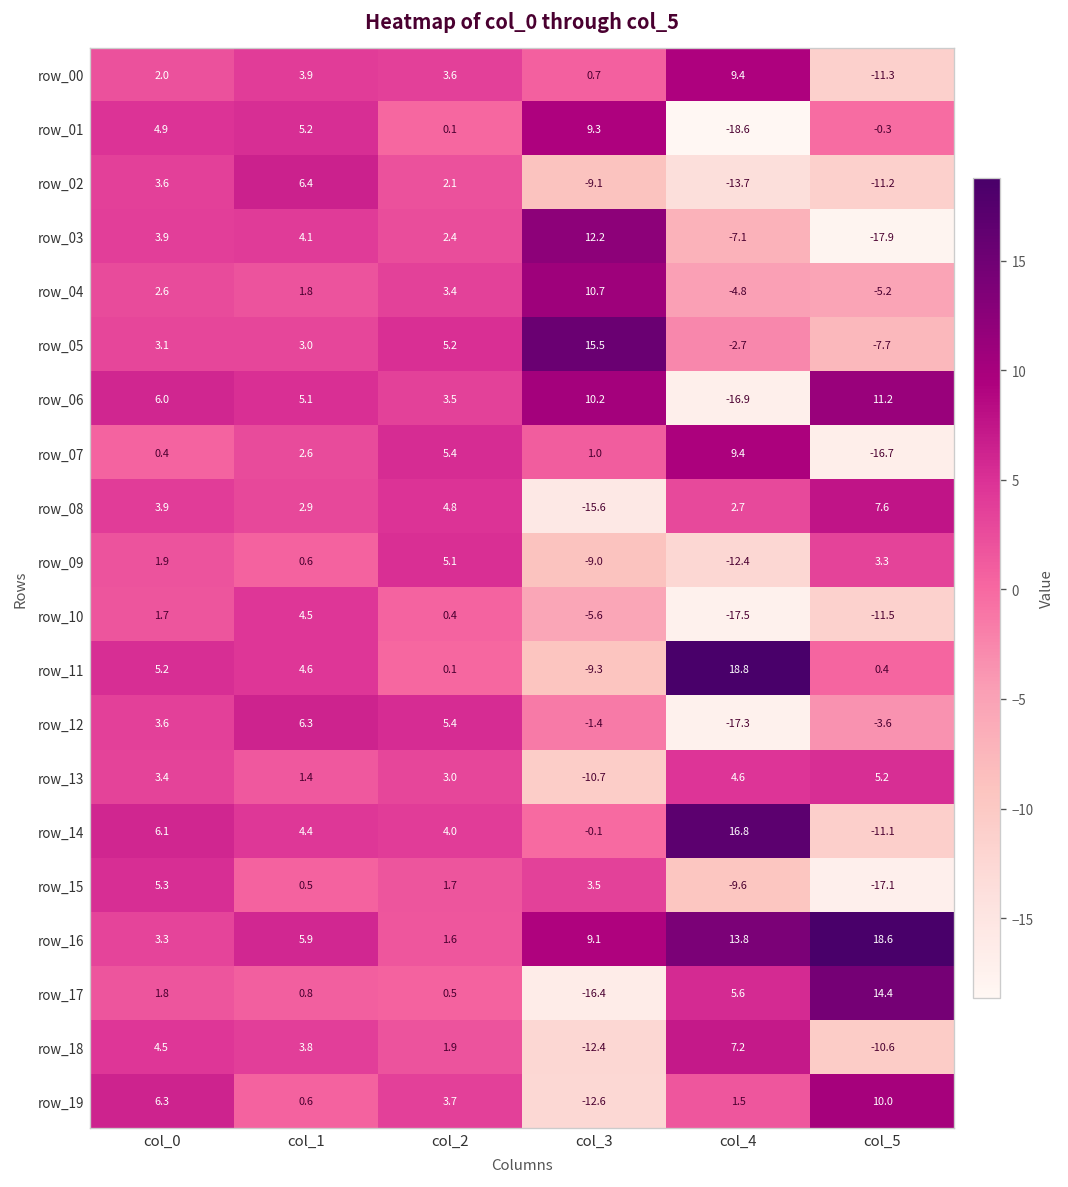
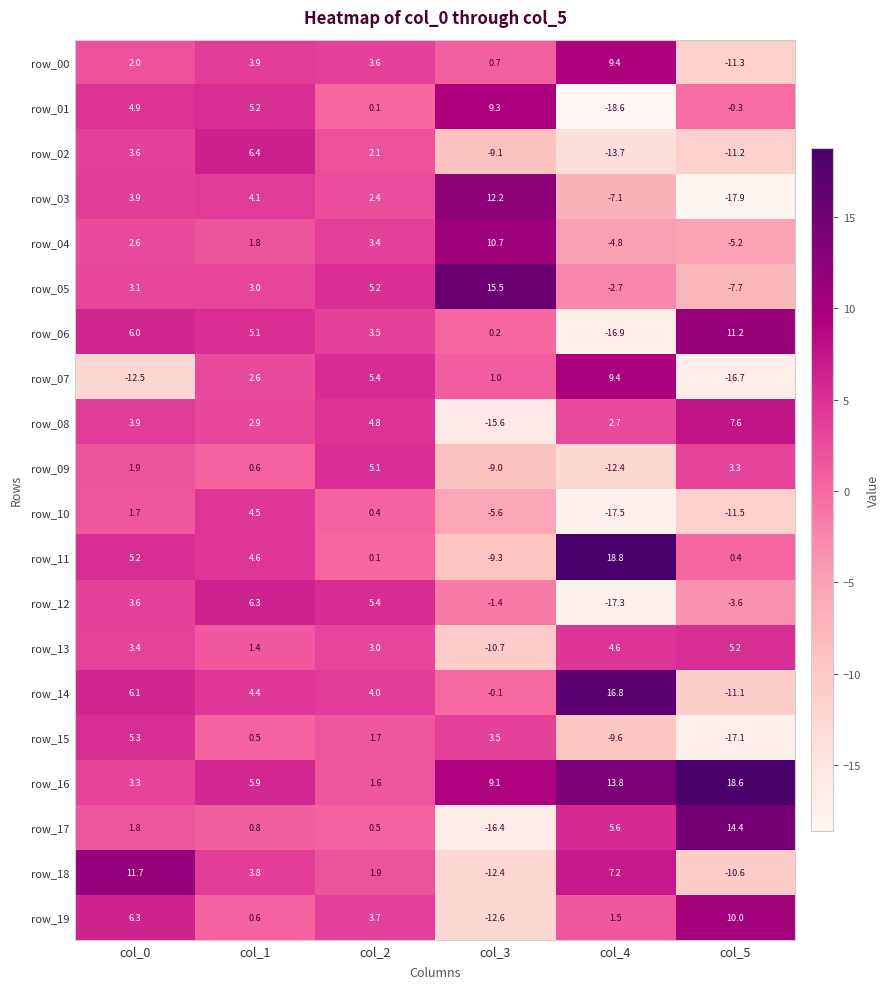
row_06, col_3: 10.2 -> 0.2
row_07, col_0: 0.4 -> -12.5
row_18, col_0: 4.5 -> 11.7
